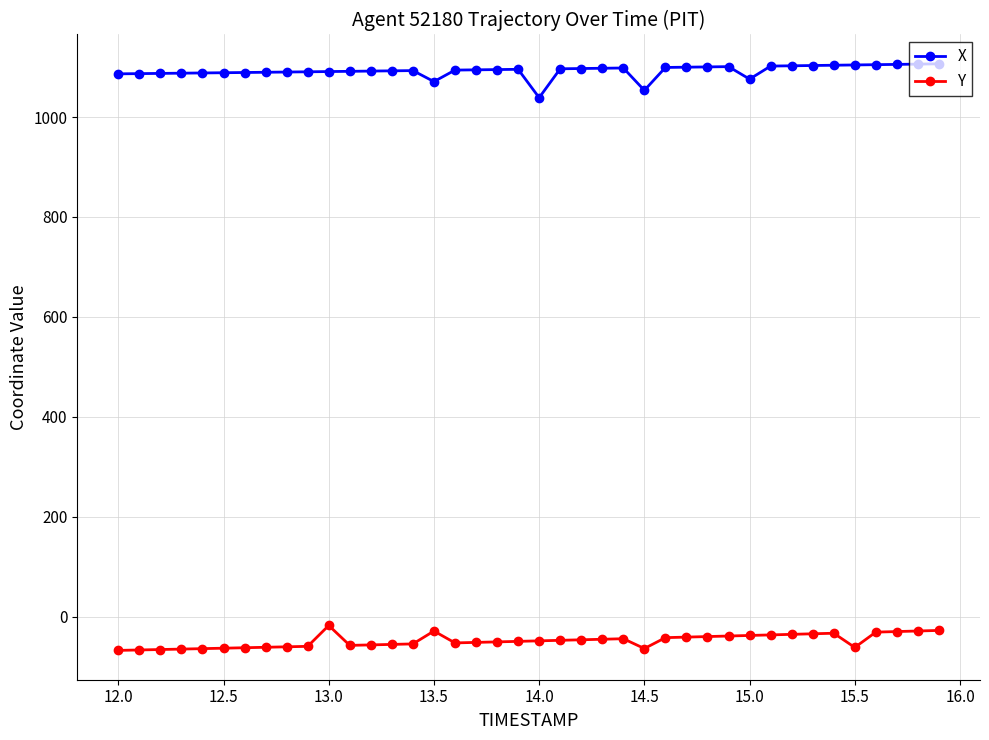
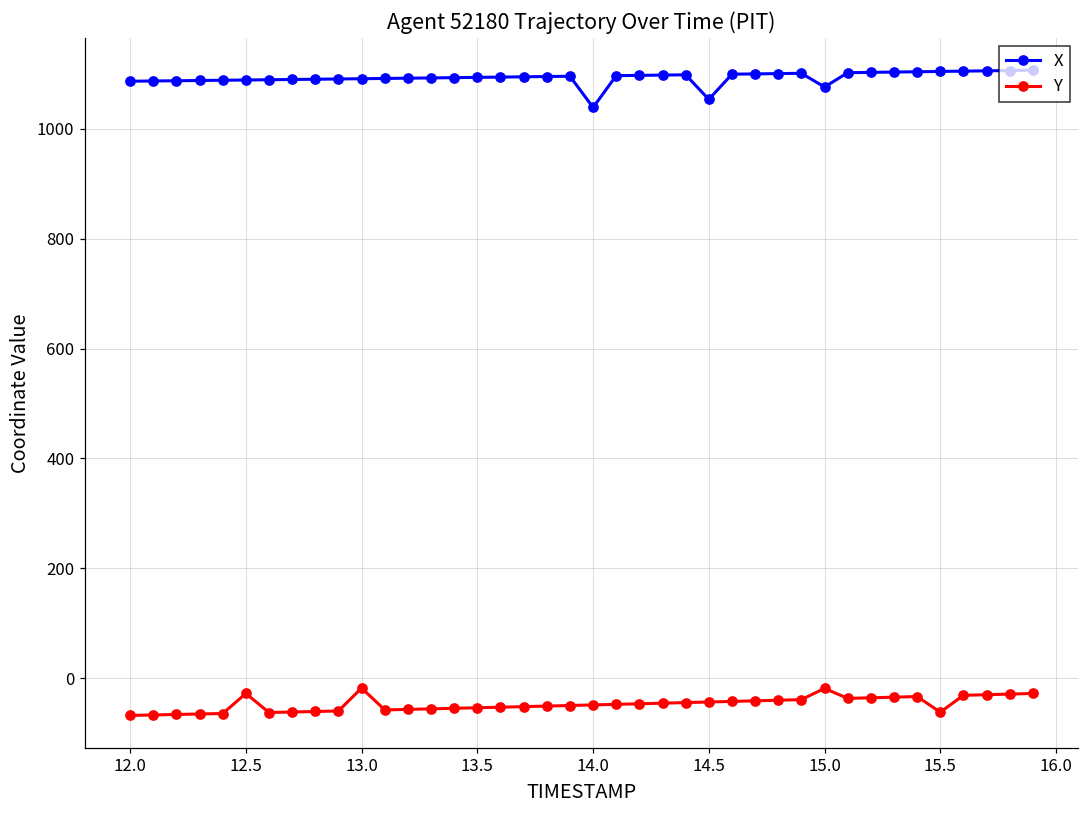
Y, 12.5: -60 -> -30
X, 13.5: 1070 -> 1090
Y, 13.5: -30 -> -50
Y, 14.5: -60 -> -40
Y, 15.0: -40 -> -20
